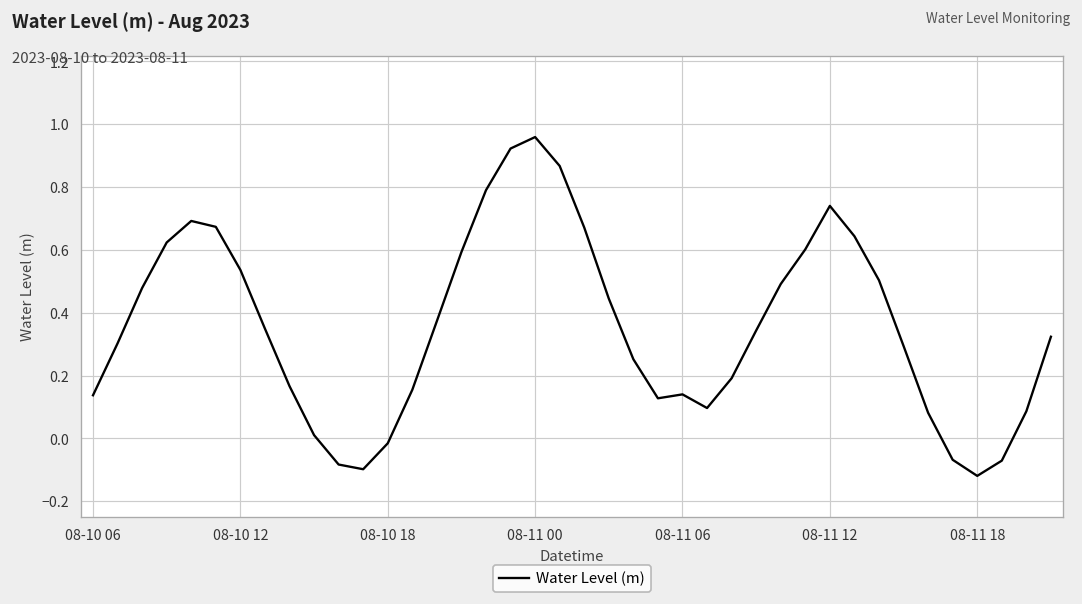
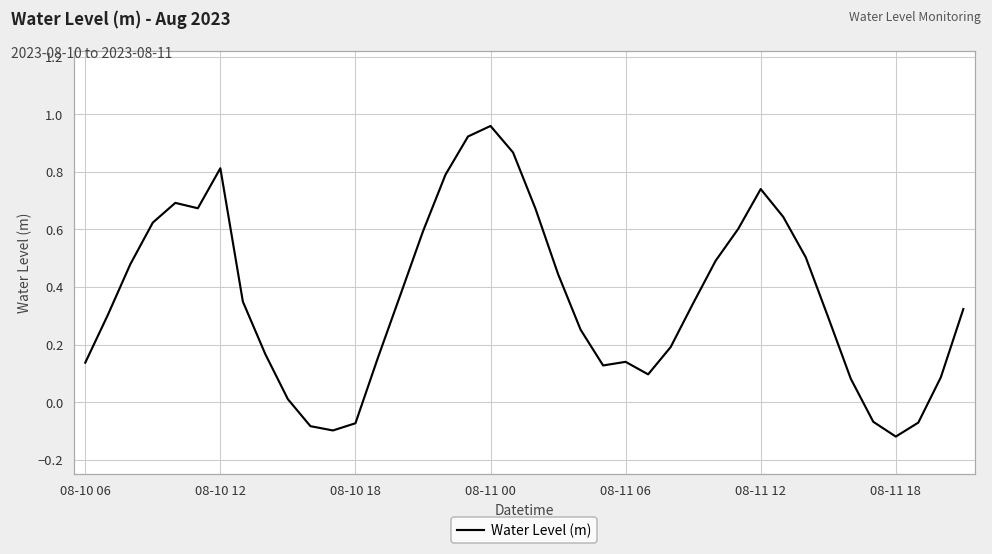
08-10 12: 0.54 -> 0.81
08-10 18: -0.02 -> -0.07
